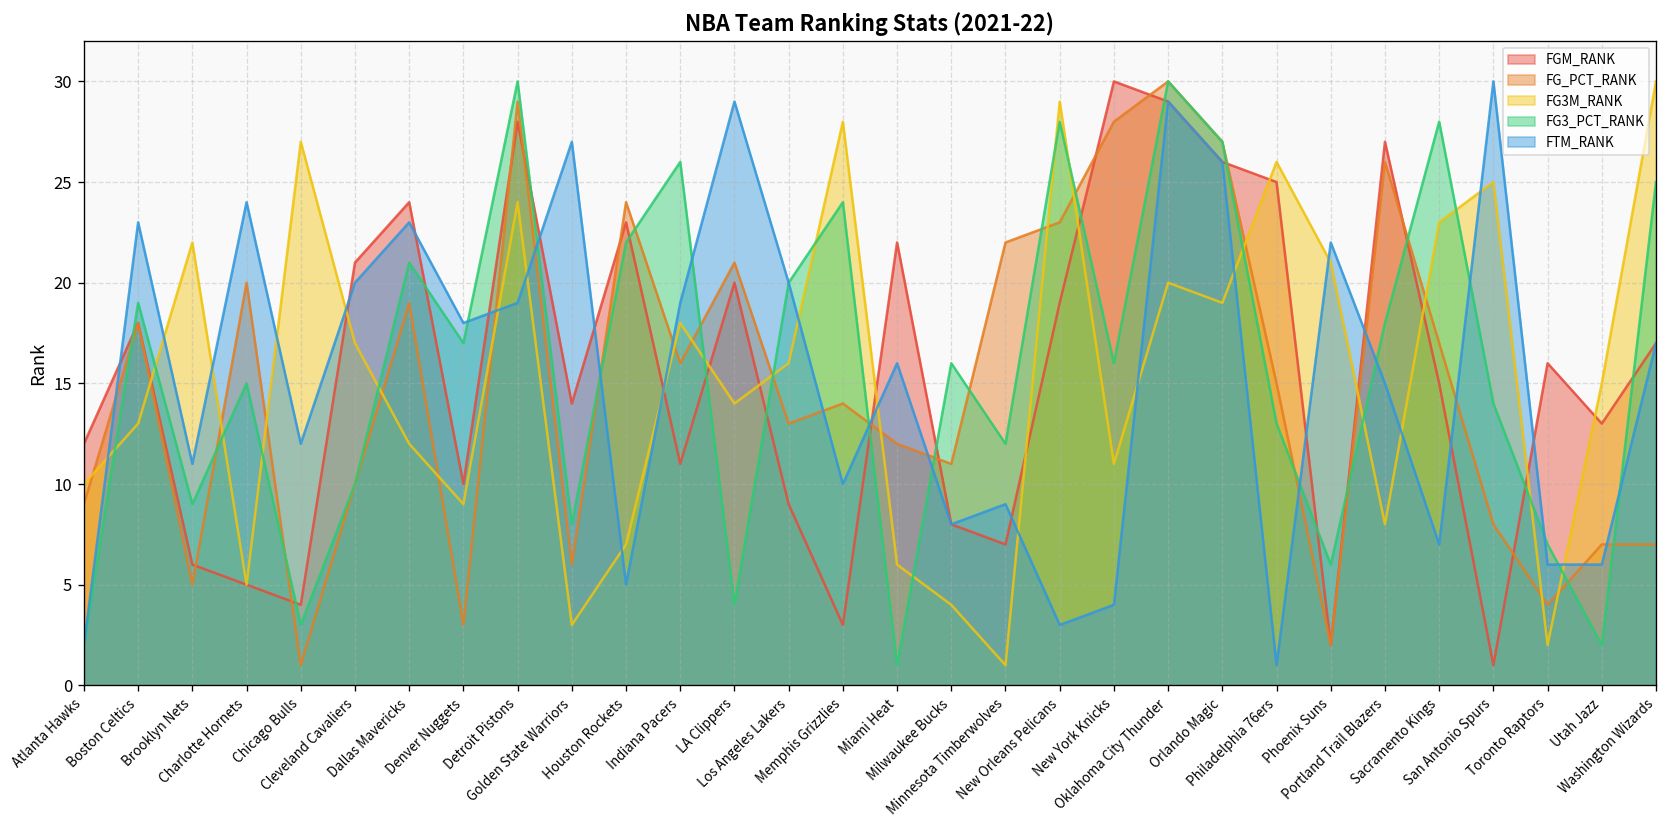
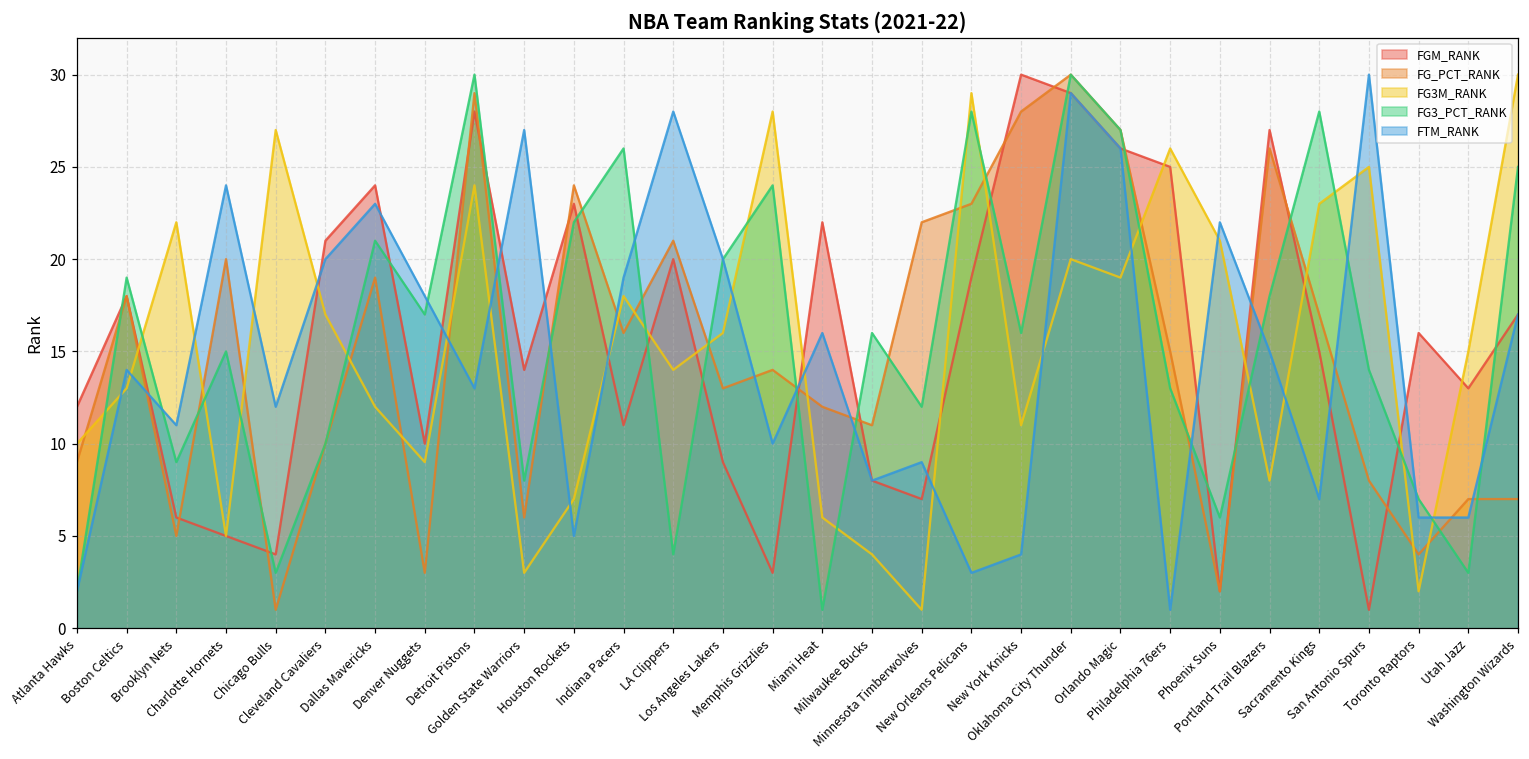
FTM_RANK, Boston Celtics: 23 -> 14
FTM_RANK, Detroit Pistons: 19 -> 13
FTM_RANK, LA Clippers: 29 -> 28
FG3_PCT_RANK, Utah Jazz: 2 -> 3
